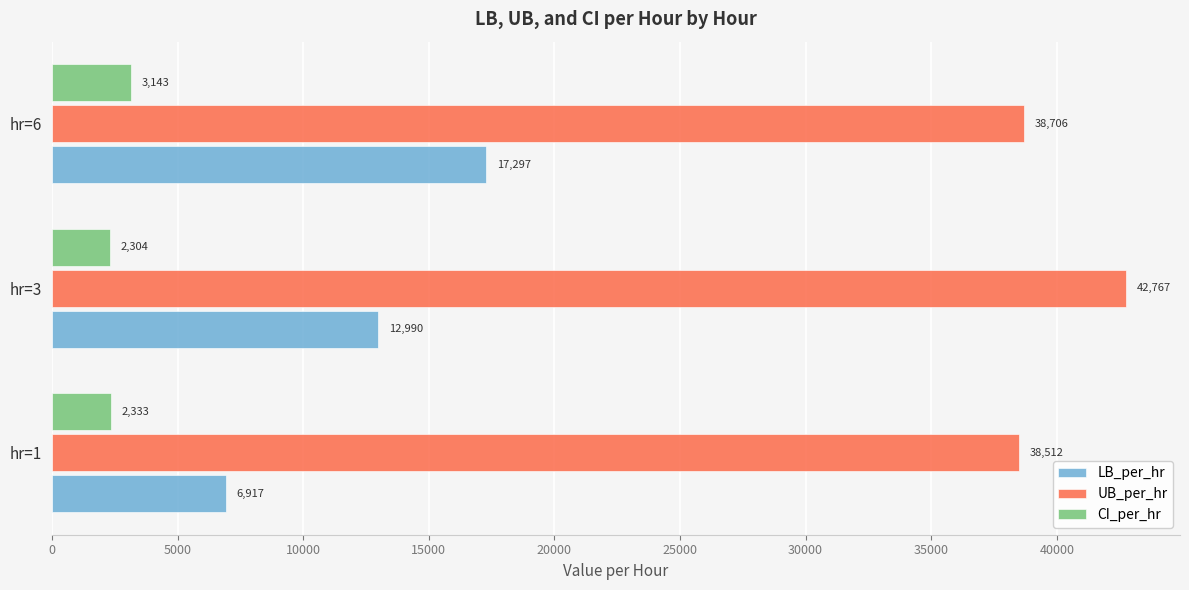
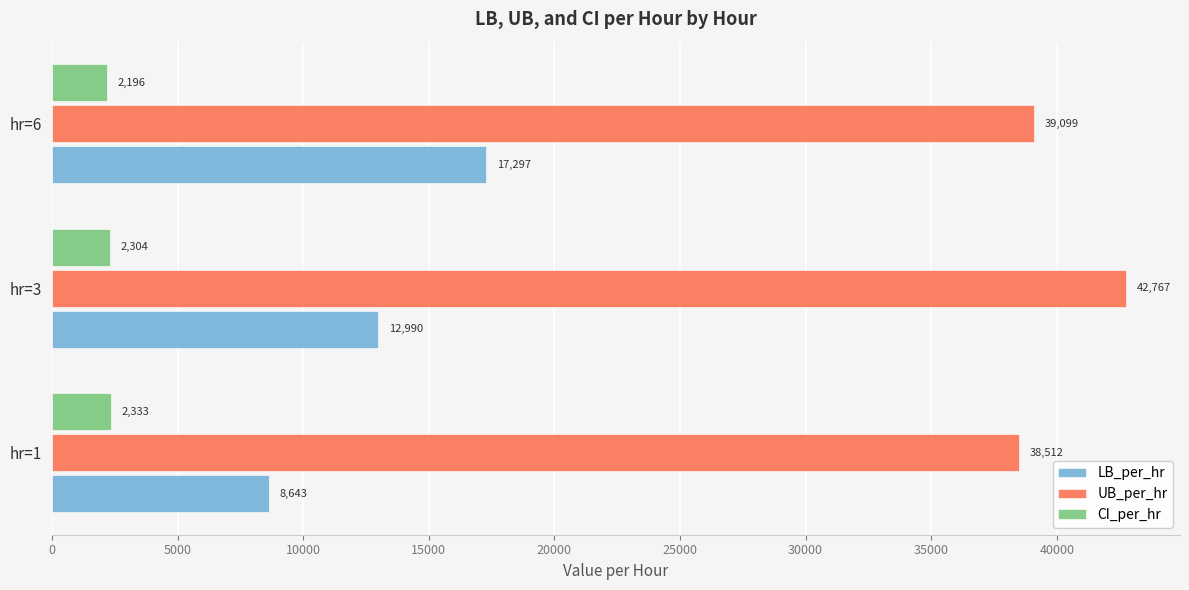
CI_per_hr, hr=6: 3,143 -> 2,196
UB_per_hr, hr=6: 38,706 -> 39,099
LB_per_hr, hr=1: 6,917 -> 8,643
